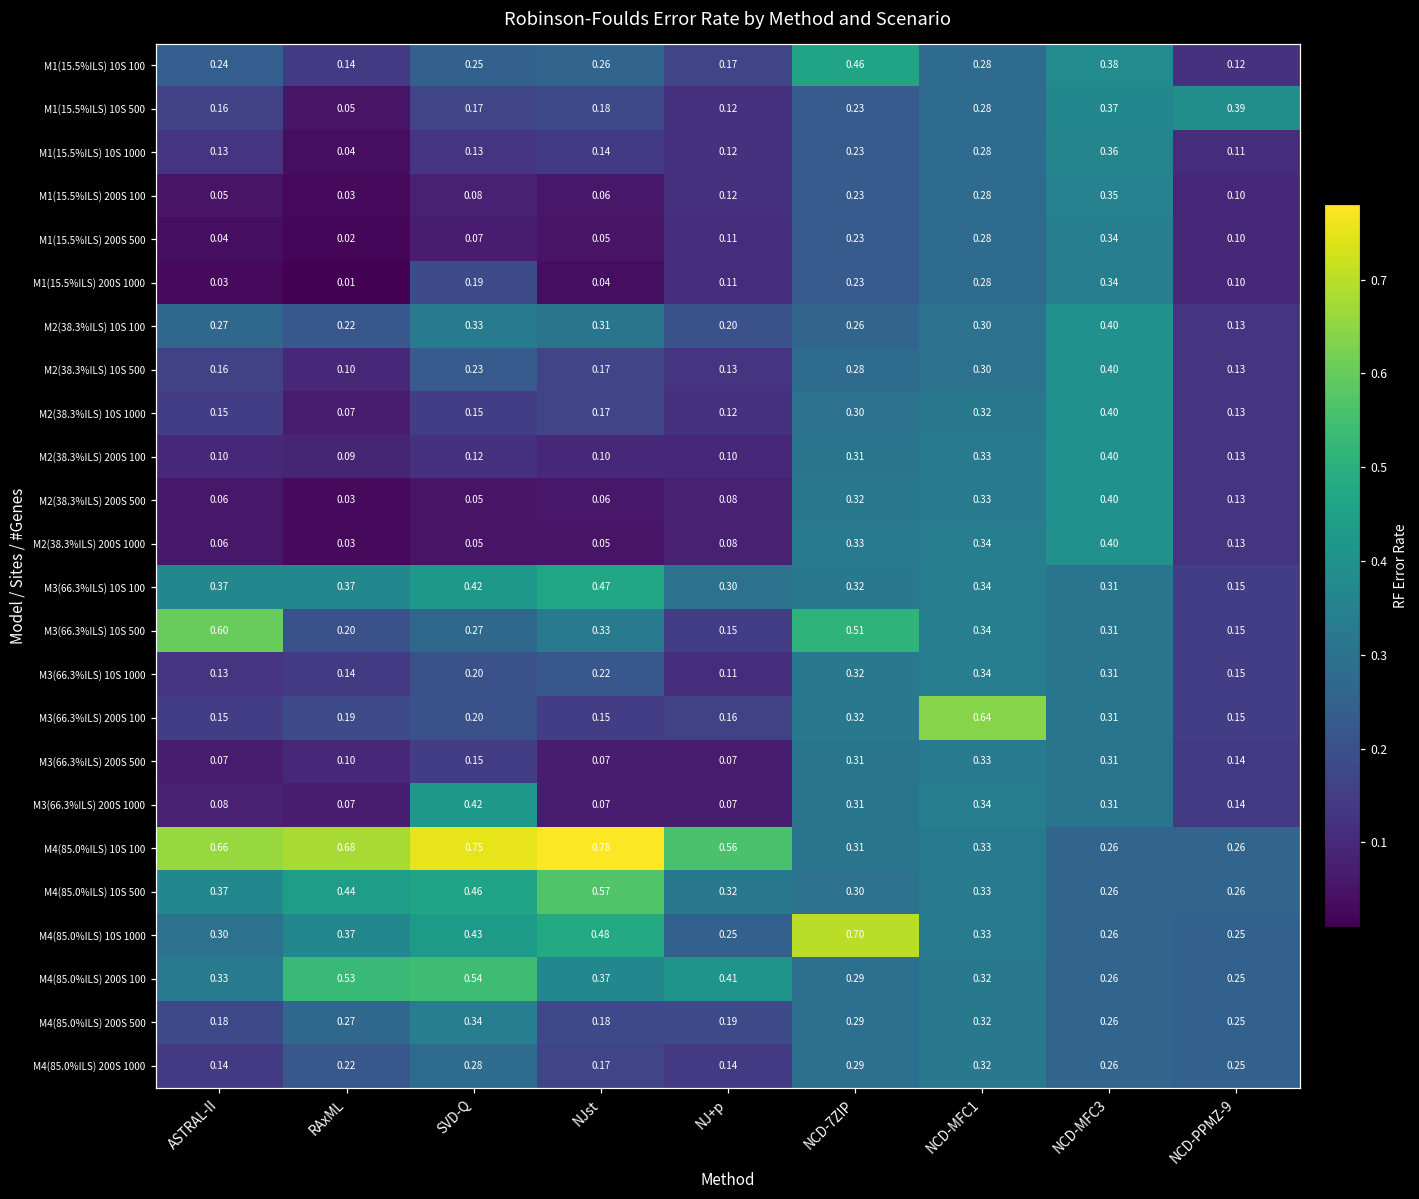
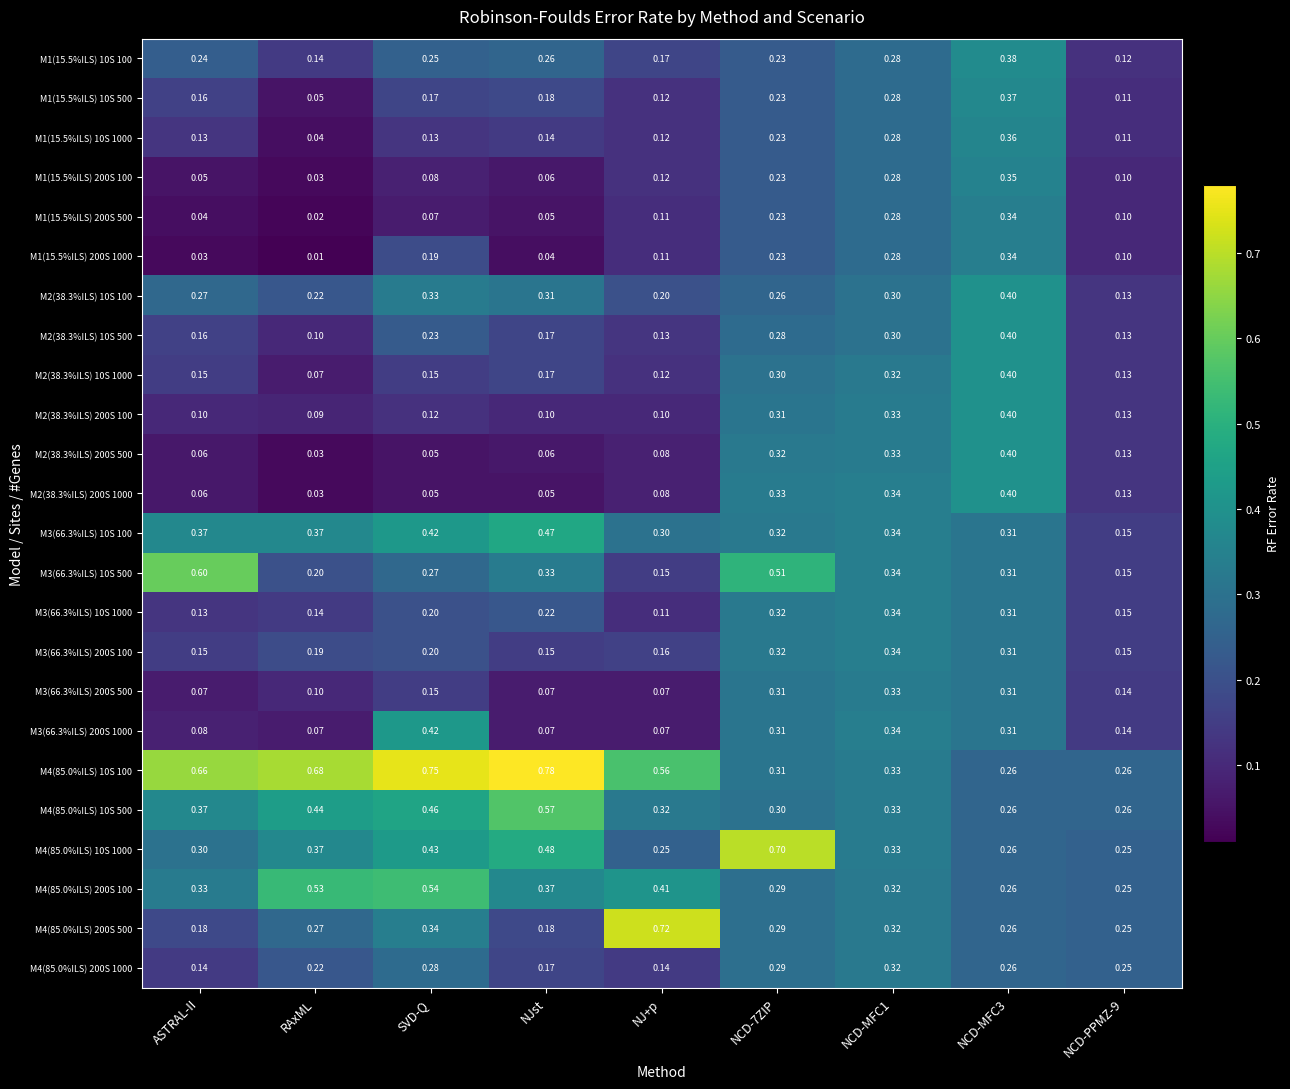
M1(15.5%ILS) 10S 100, NCD-7ZIP: 0.46 -> 0.23
M1(15.5%ILS) 10S 500, NCD-PPMZ-9: 0.39 -> 0.11
M3(66.3%ILS) 200S 100, NCD-MFC1: 0.64 -> 0.34
M4(85.0%ILS) 200S 500, NJ+p: 0.19 -> 0.72
